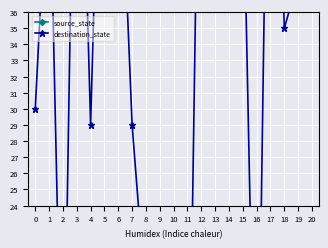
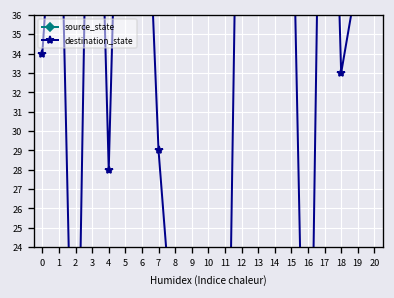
destination_state, 0: 30 -> 34
destination_state, 4: 29 -> 28
destination_state, 18: 35 -> 33
